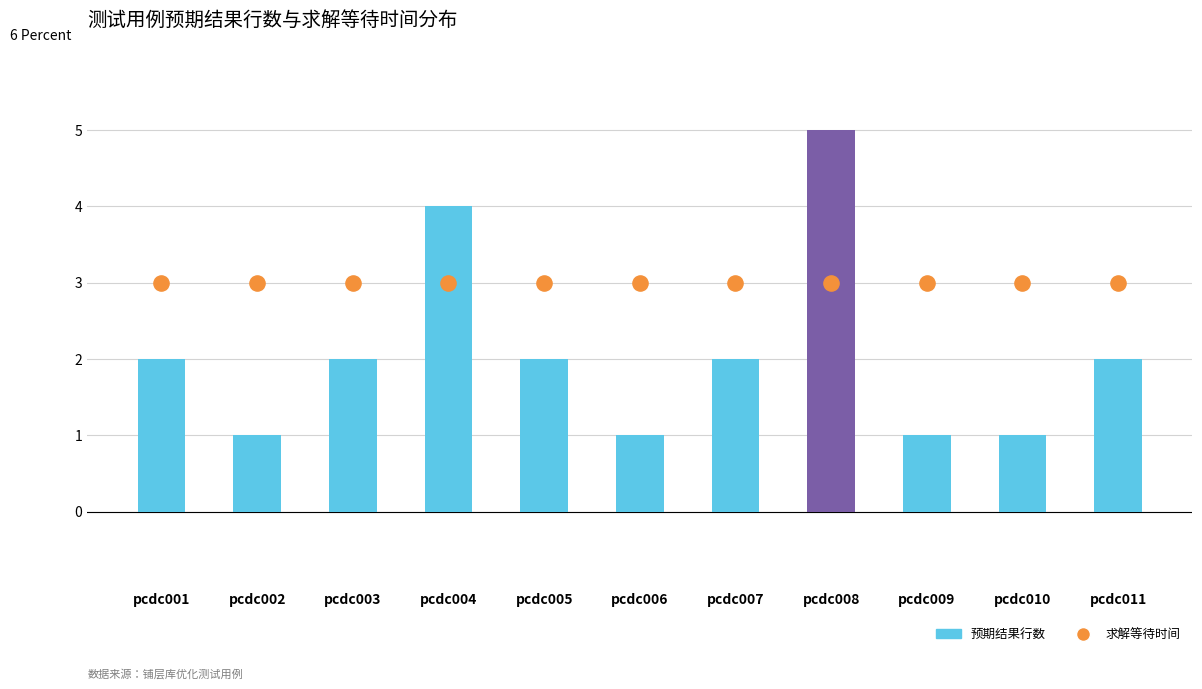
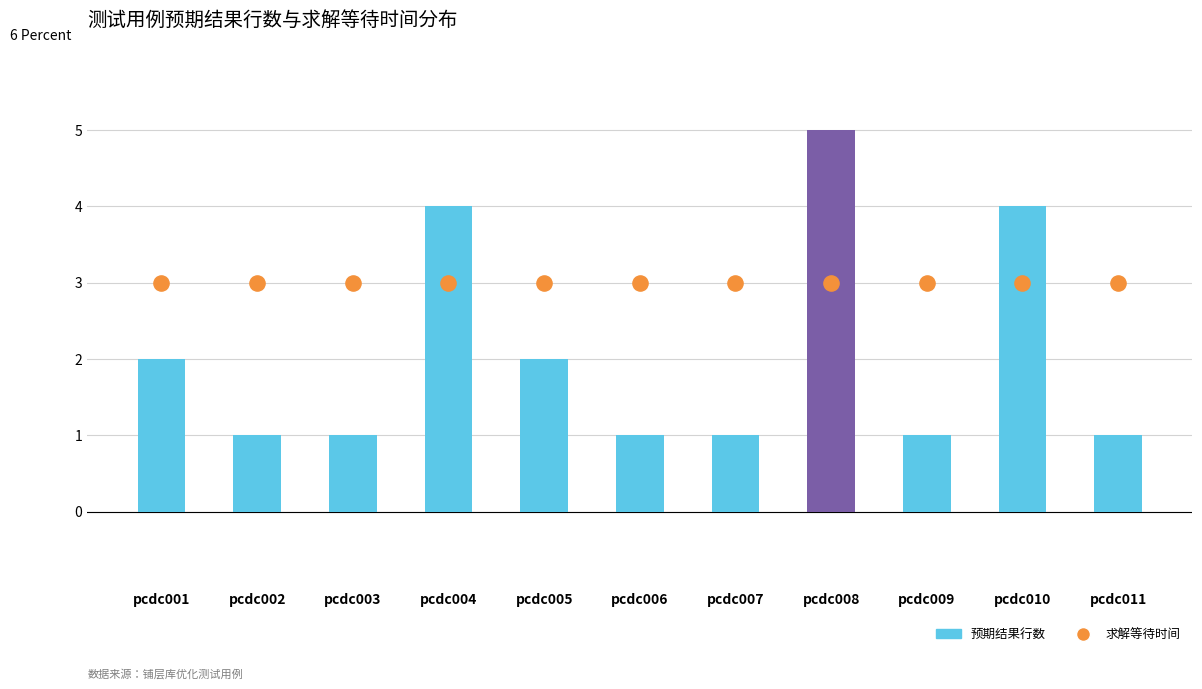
预期结果行数, pcdc003: 2 -> 1
预期结果行数, pcdc007: 2 -> 1
预期结果行数, pcdc010: 1 -> 4
预期结果行数, pcdc011: 2 -> 1
